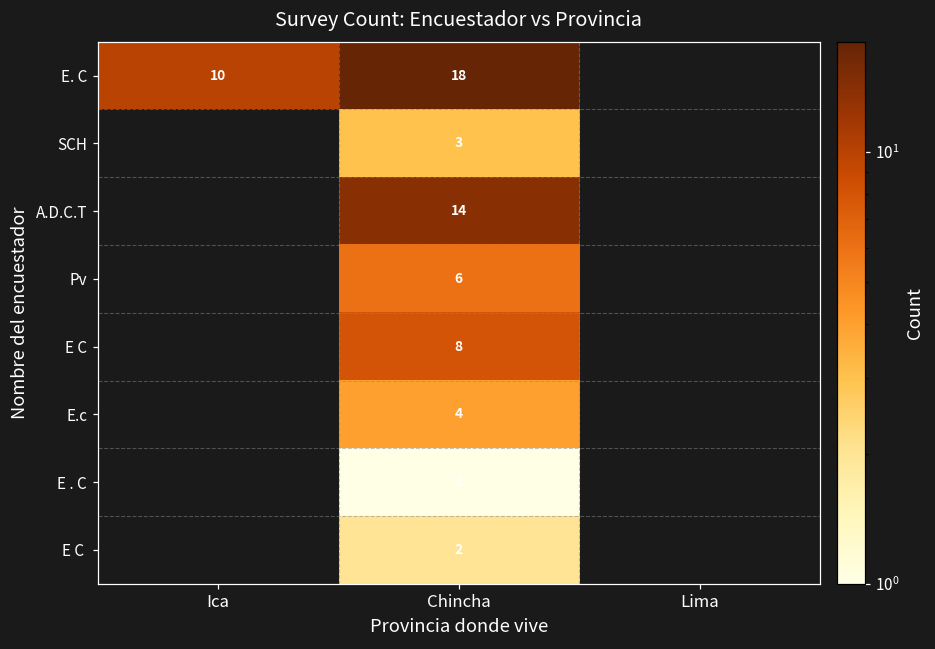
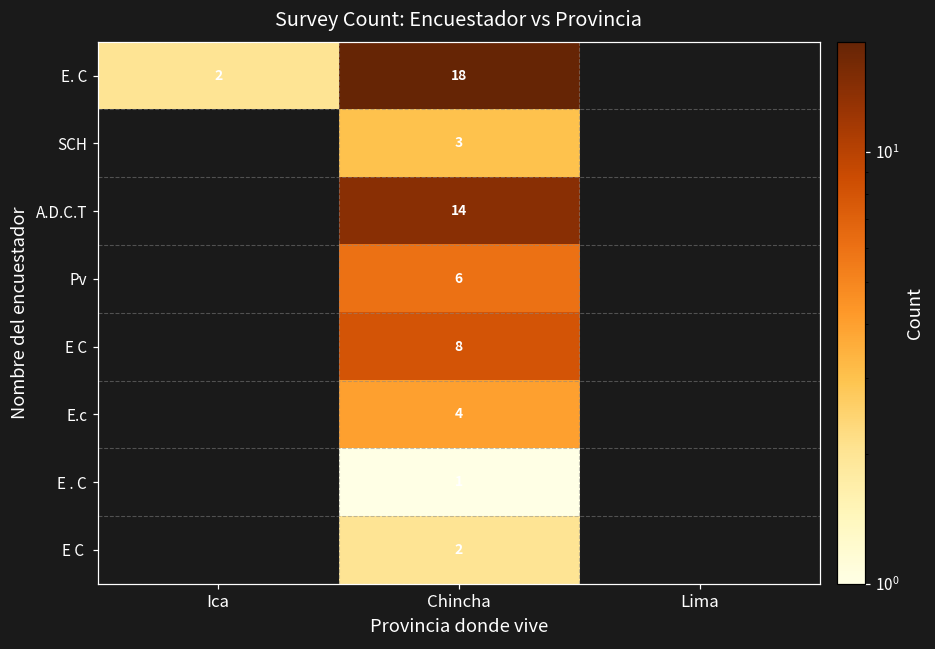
E. C, Ica: 10 -> 2
